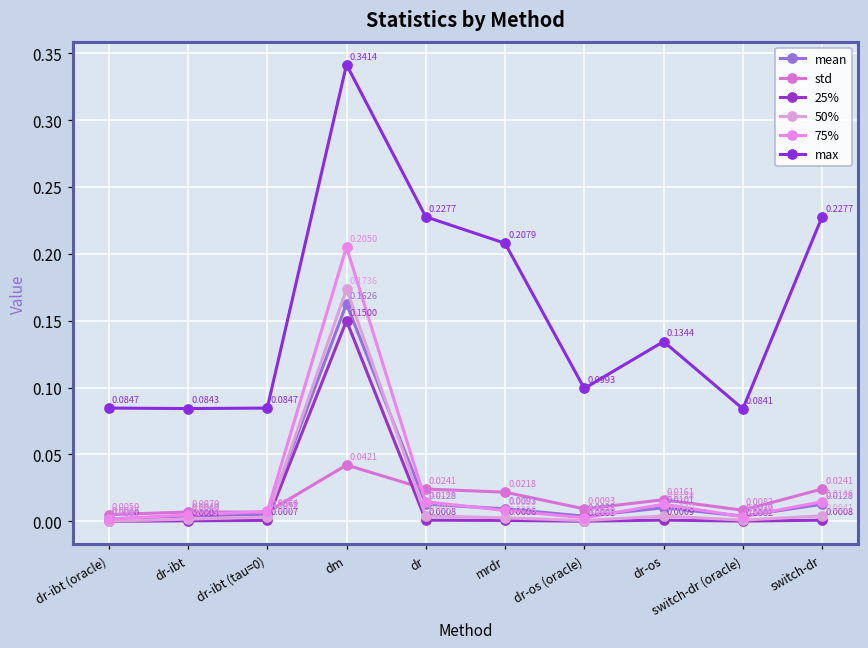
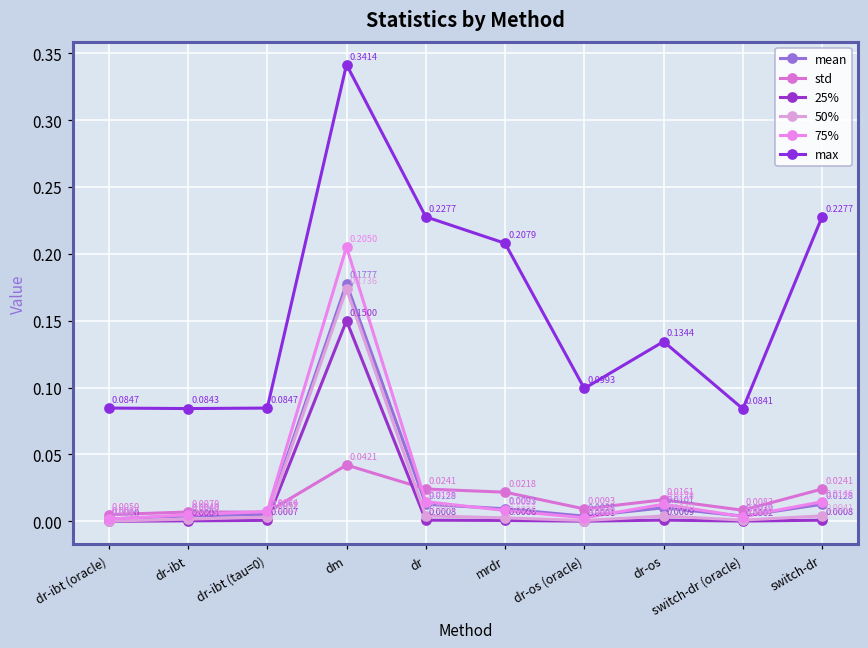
mean, dm: 0.1626 -> 0.1777
